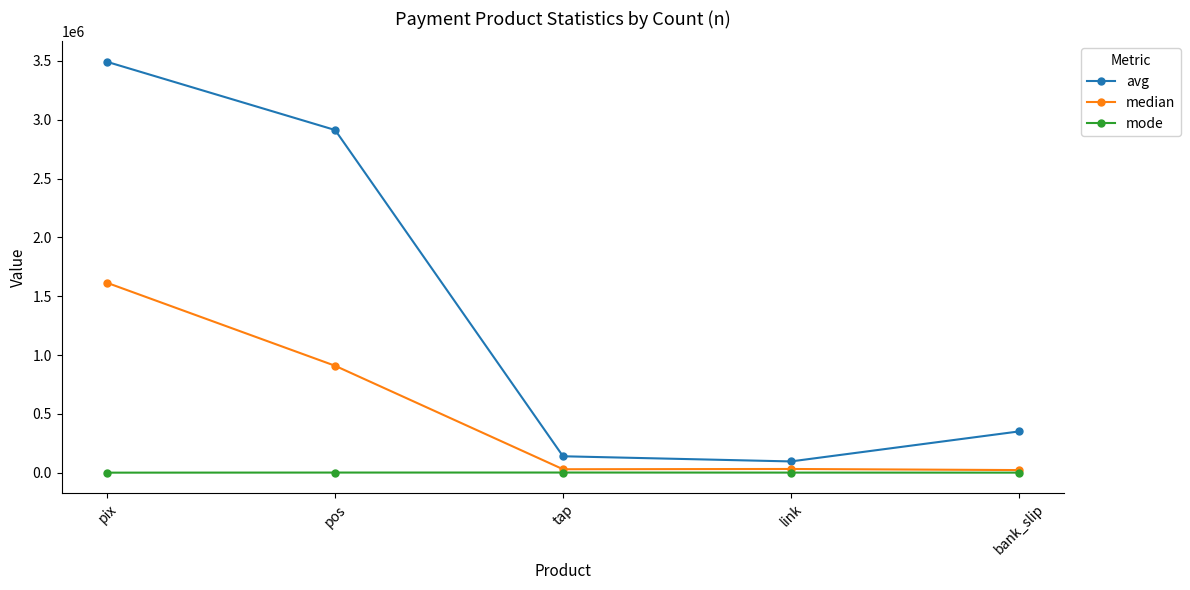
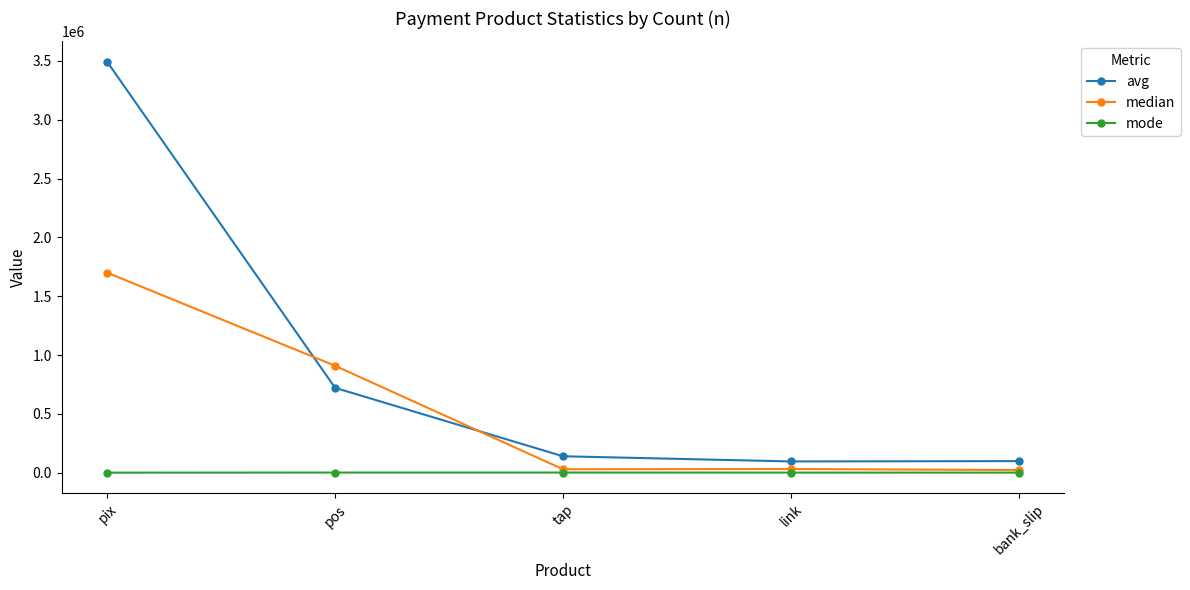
median, pix: 1610000 -> 1700000
avg, pos: 2910000 -> 720000
avg, bank_slip: 350000 -> 100000
